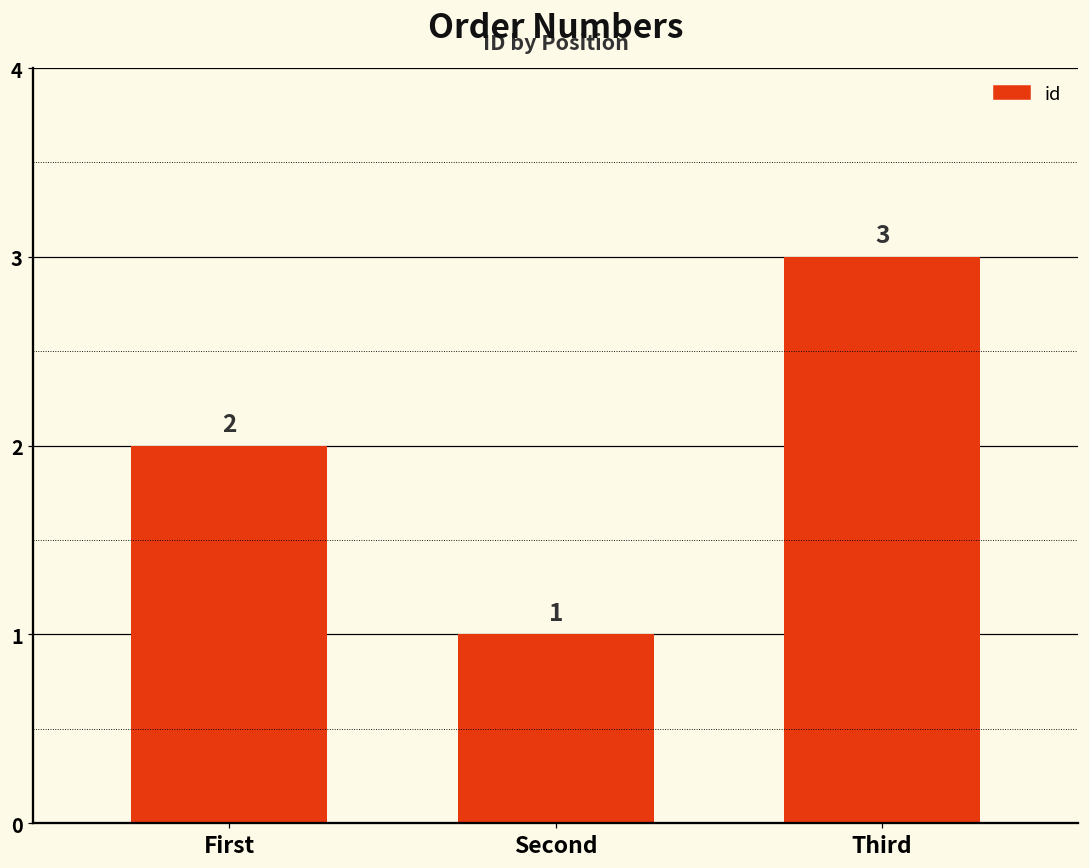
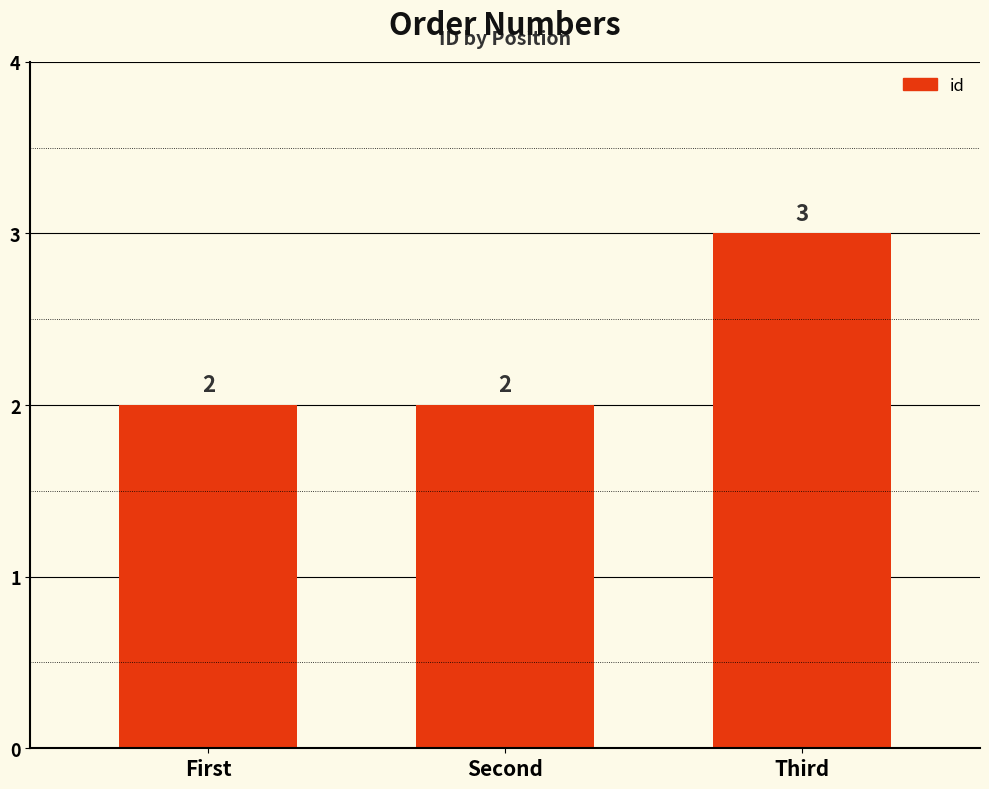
Second: 1 -> 2
